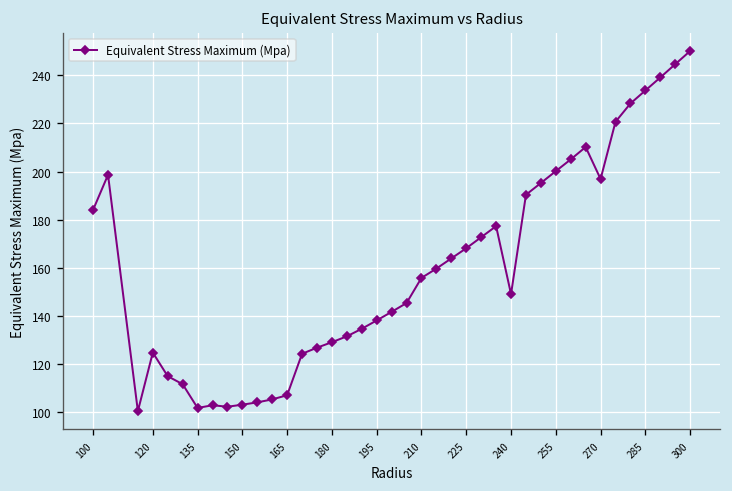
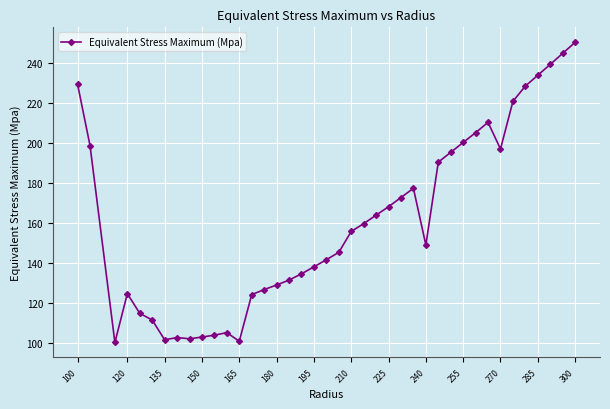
100: 184 -> 229
165: 107 -> 101
